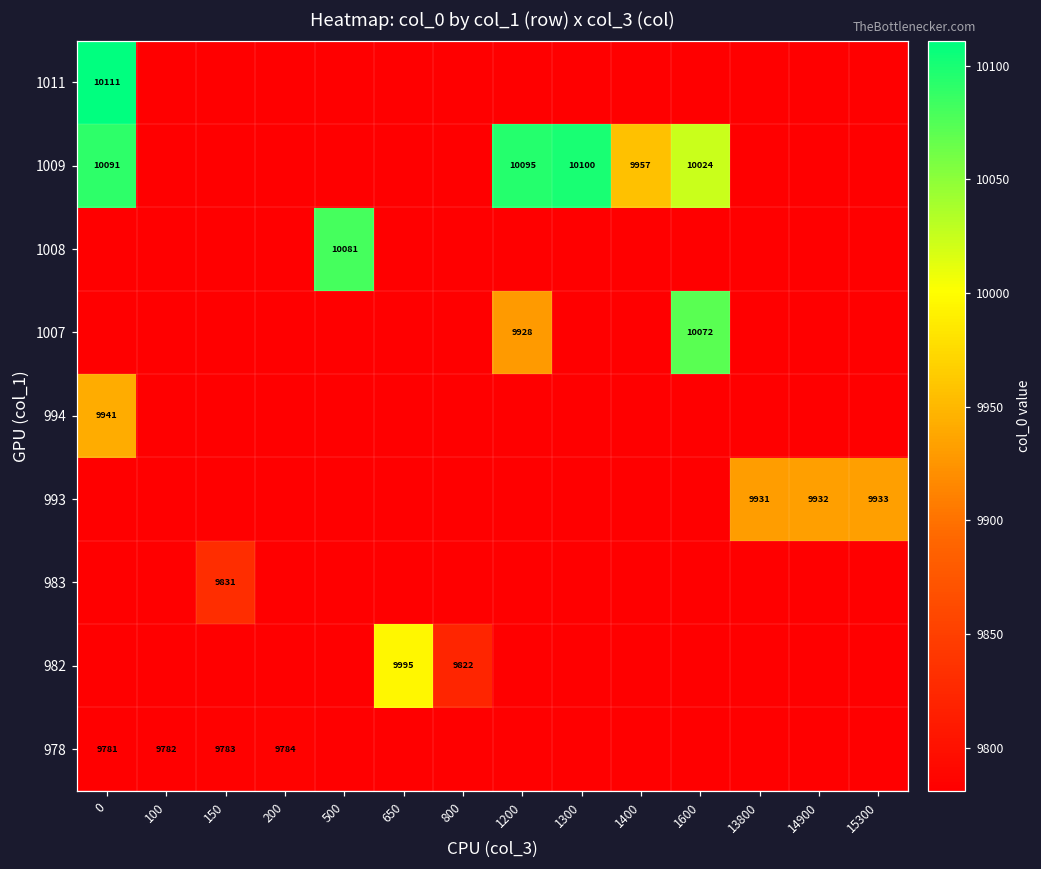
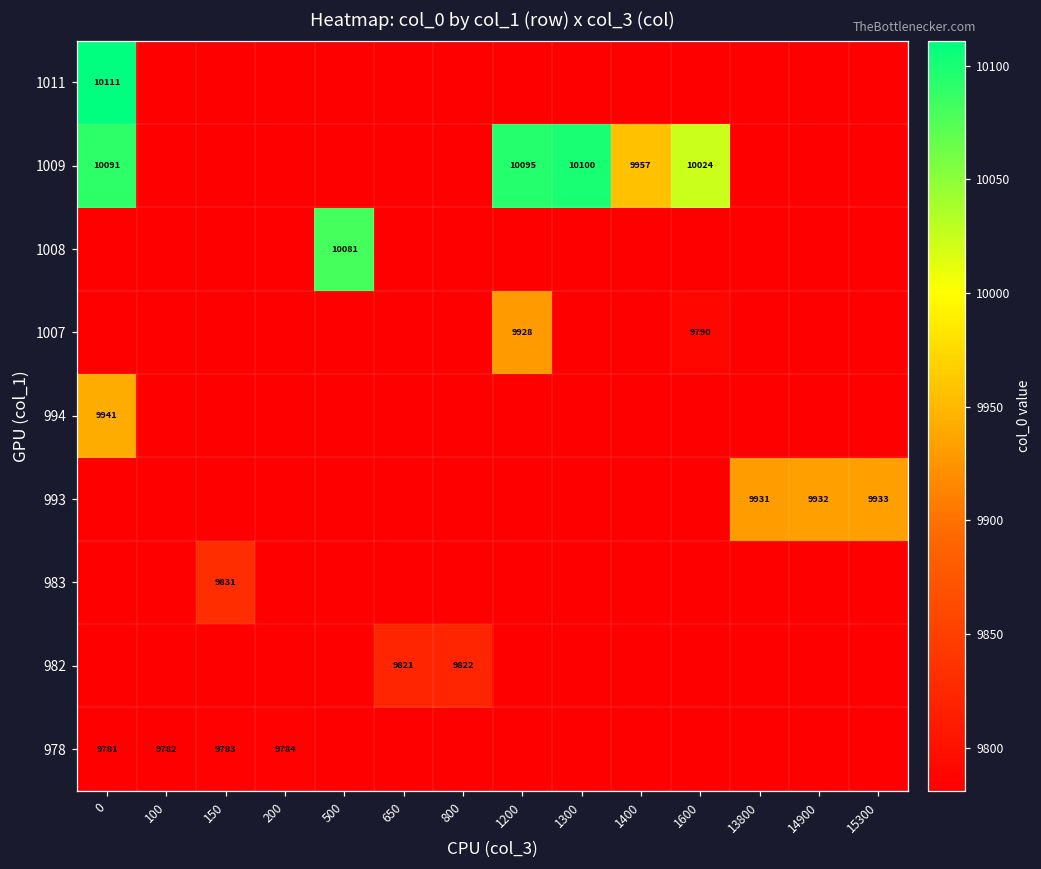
1007, 1600: 10072 -> 9790
982, 650: 9995 -> 9821
